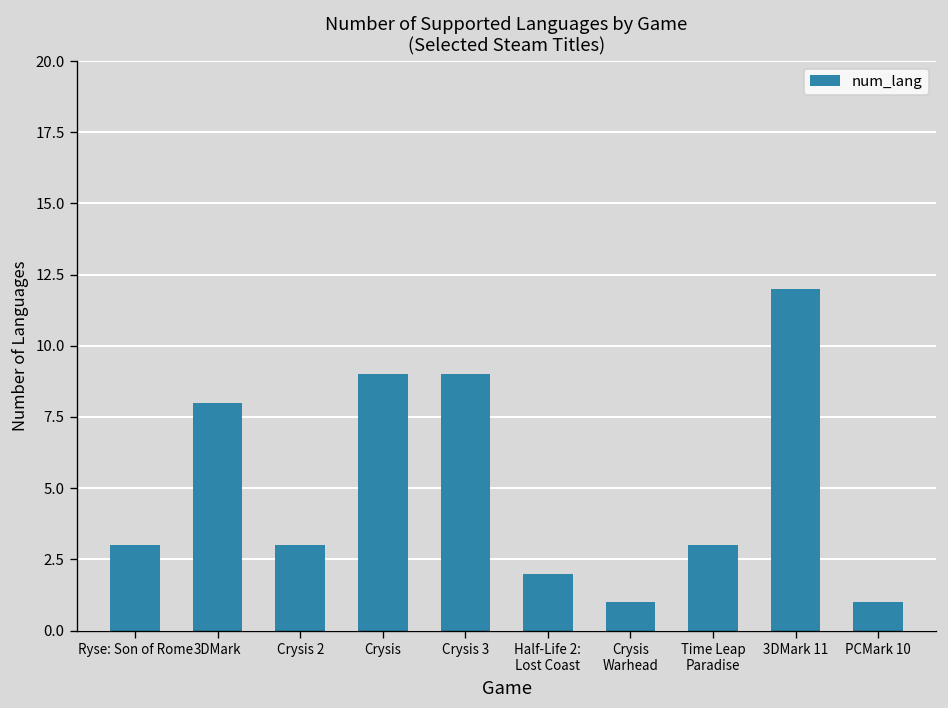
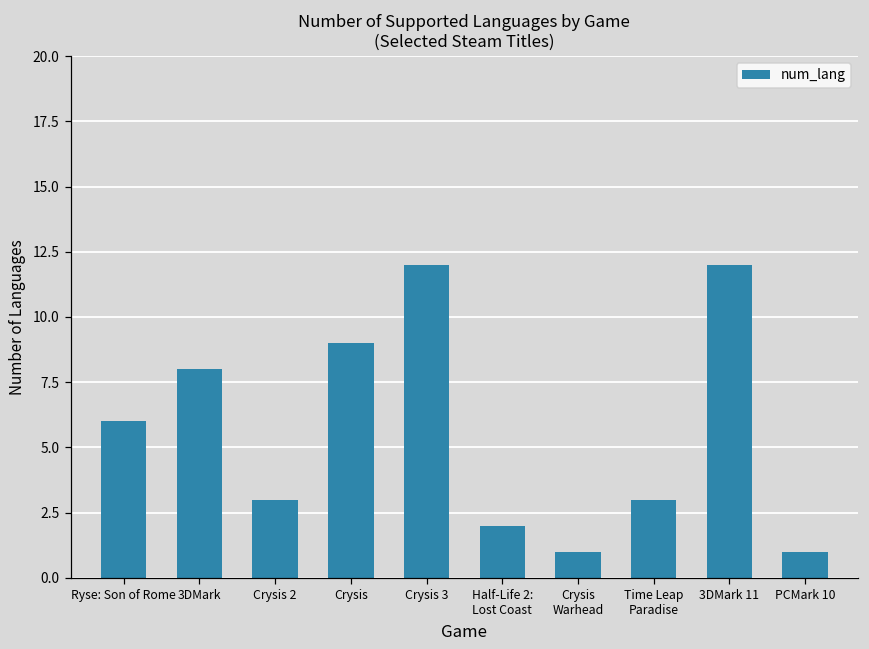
Ryse: Son of Rome: 3 -> 6
Crysis 3: 9 -> 12
